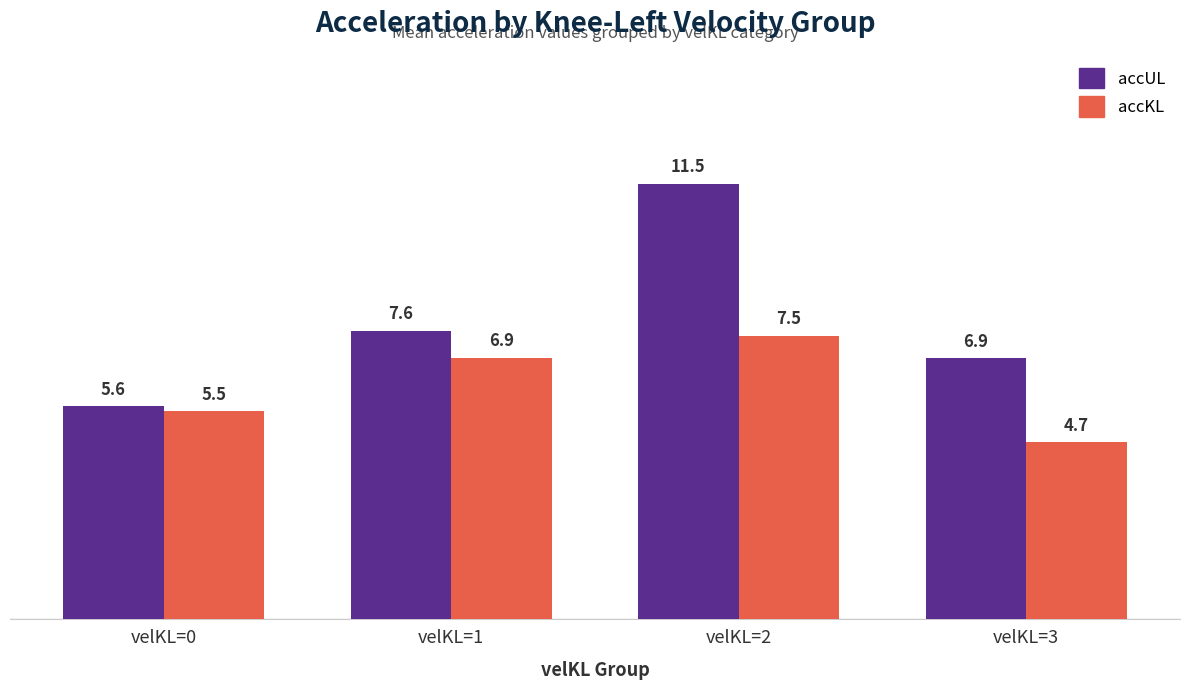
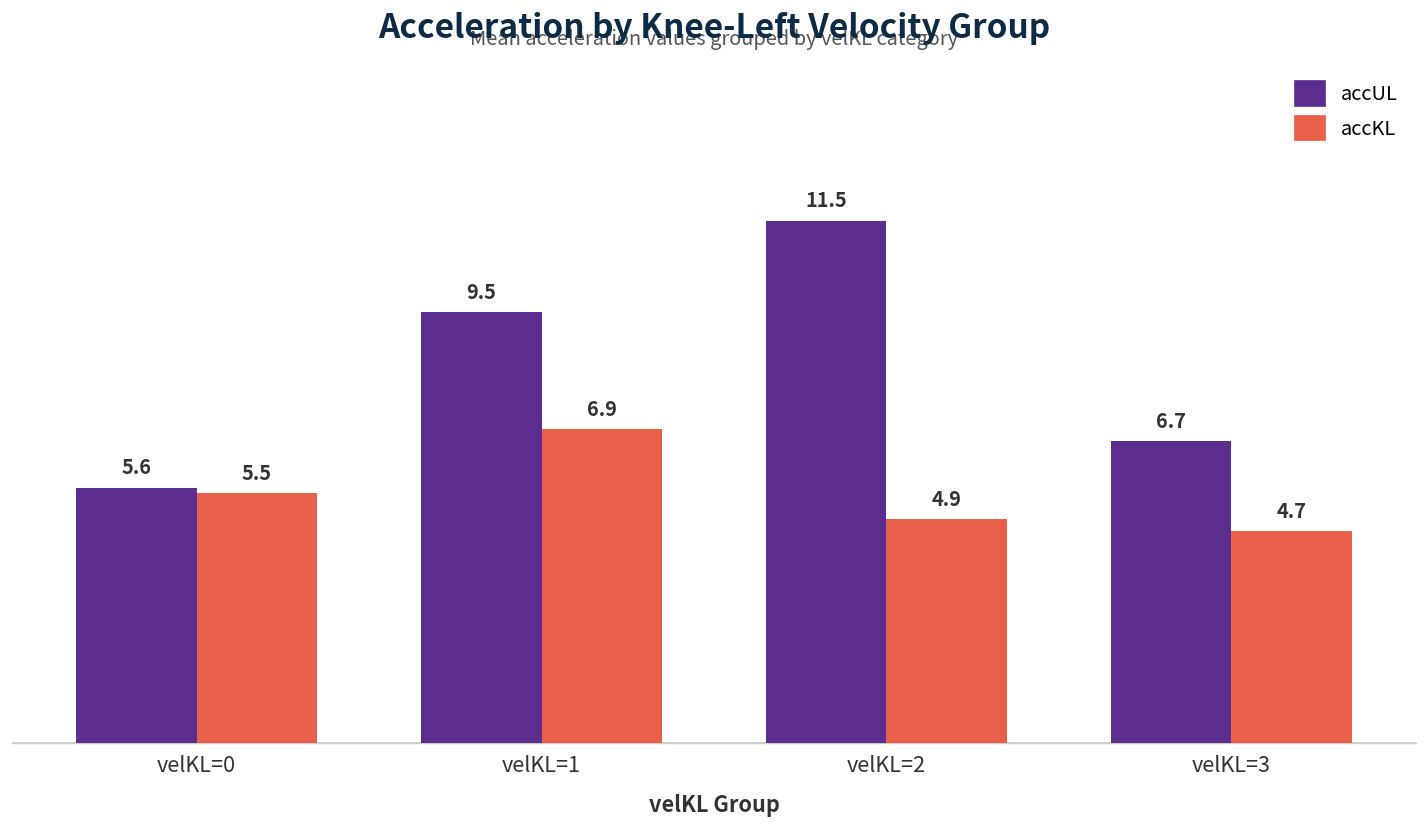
accUL, velKL=1: 7.6 -> 9.5
accKL, velKL=2: 7.5 -> 4.9
accUL, velKL=3: 6.9 -> 6.7
